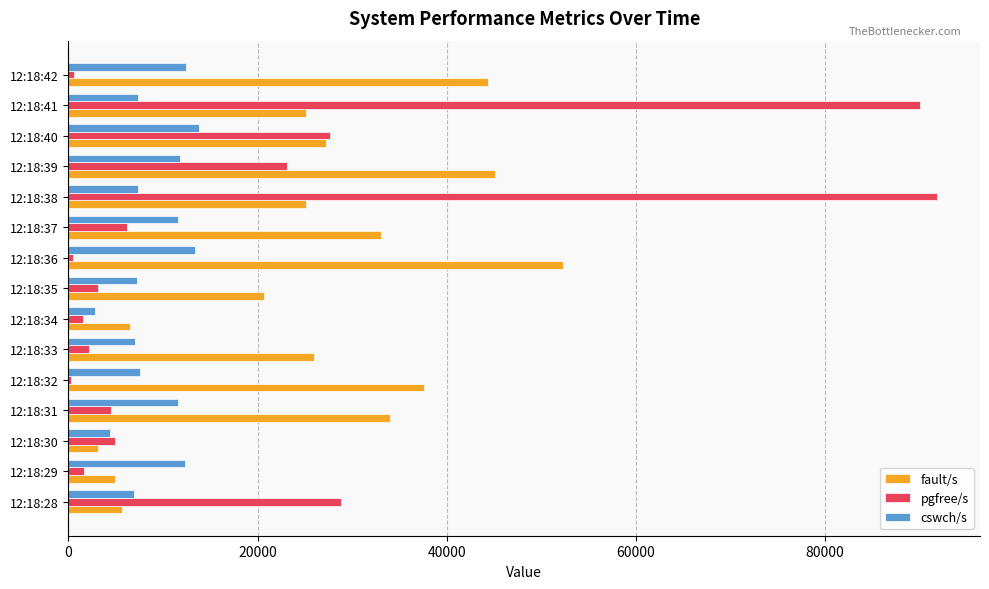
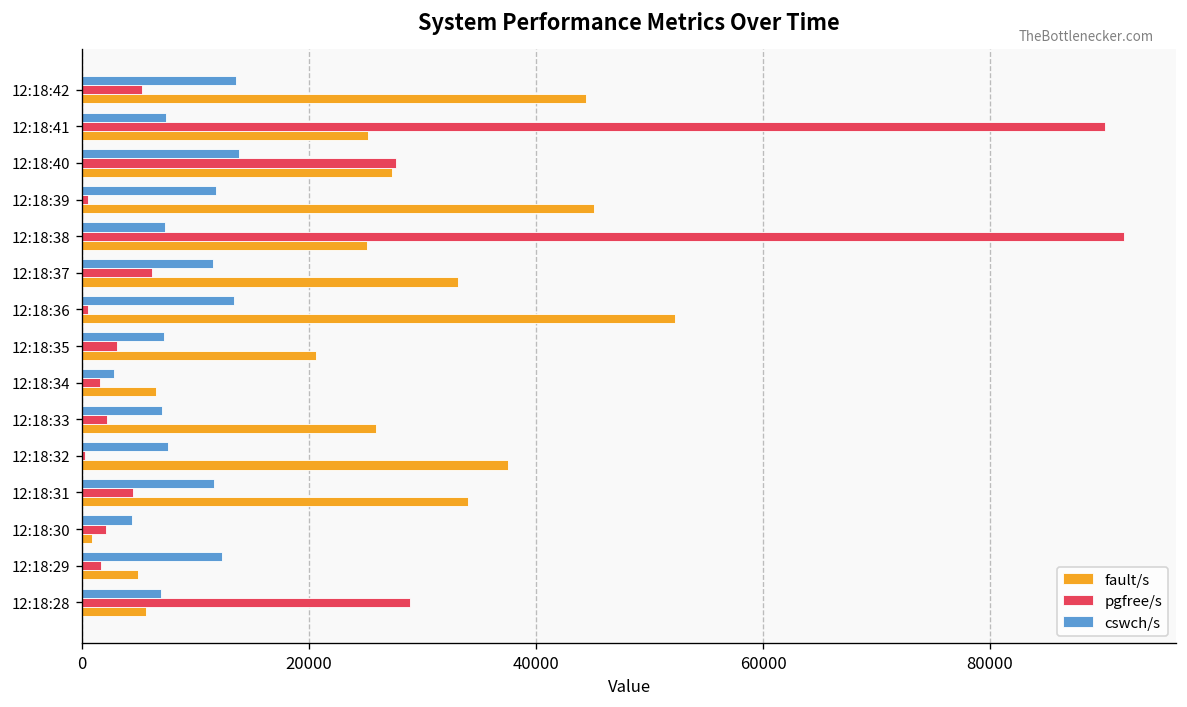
cswch/s, 12:18:42: 12000 -> 14000
pgfree/s, 12:18:42: 1000 -> 5000
pgfree/s, 12:18:39: 23000 -> 0
pgfree/s, 12:18:30: 5000 -> 2000
fault/s, 12:18:30: 3000 -> 1000
